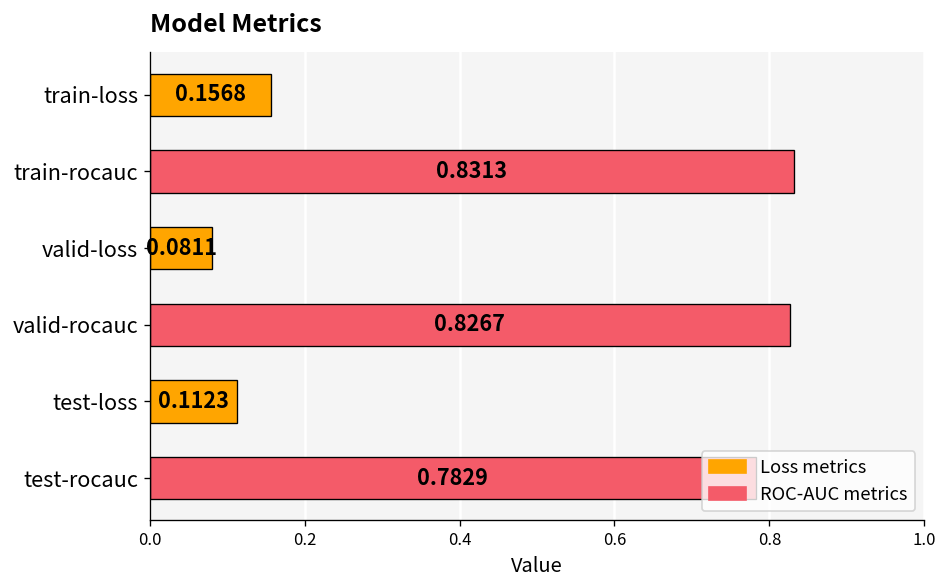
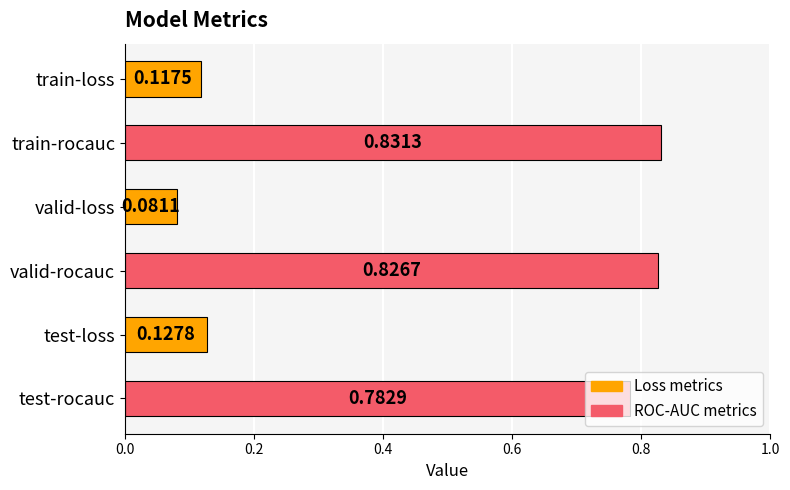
train-loss: 0.1568 -> 0.1175
test-loss: 0.1123 -> 0.1278
